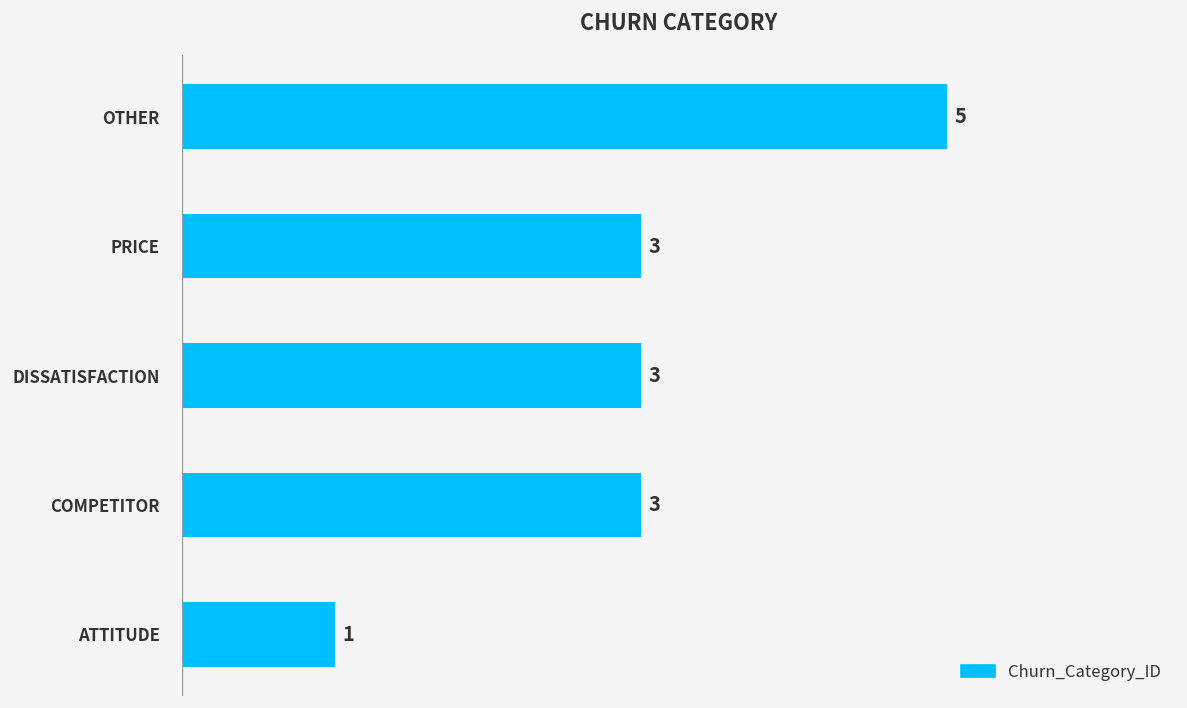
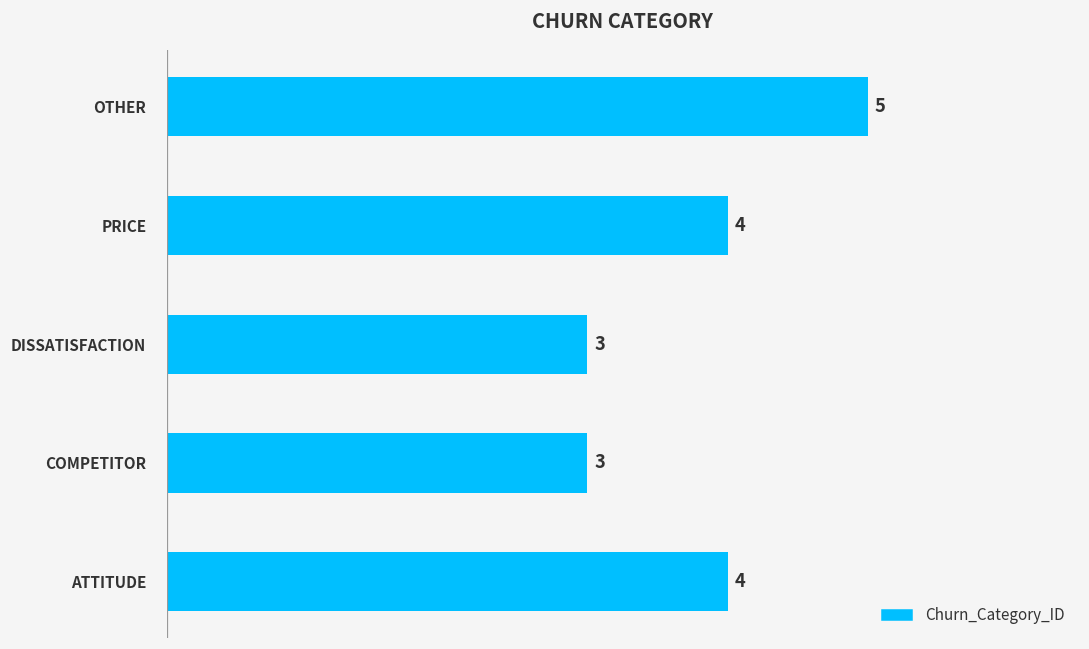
PRICE: 3 -> 4
ATTITUDE: 1 -> 4
